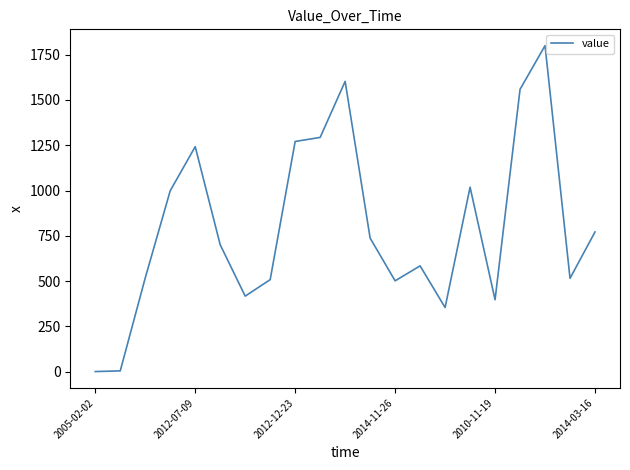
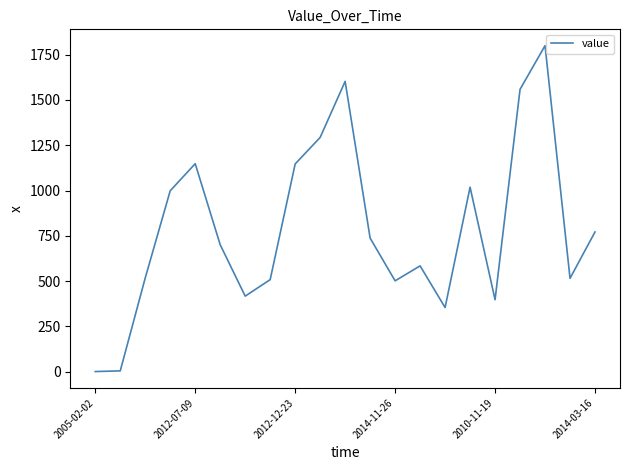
2012-07-09: 1240 -> 1150
2012-12-23: 1270 -> 1150
